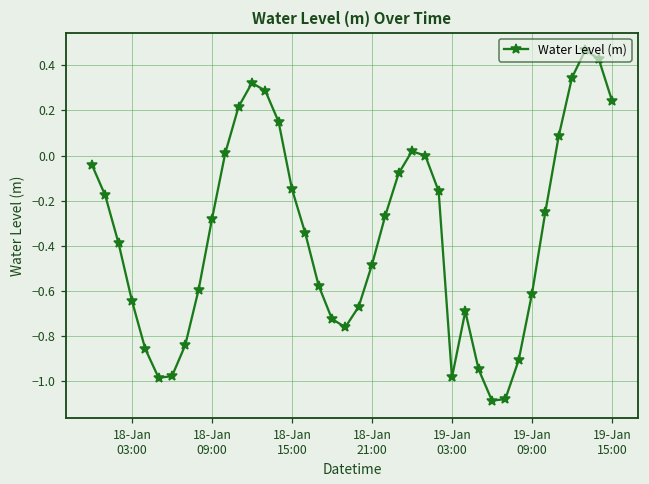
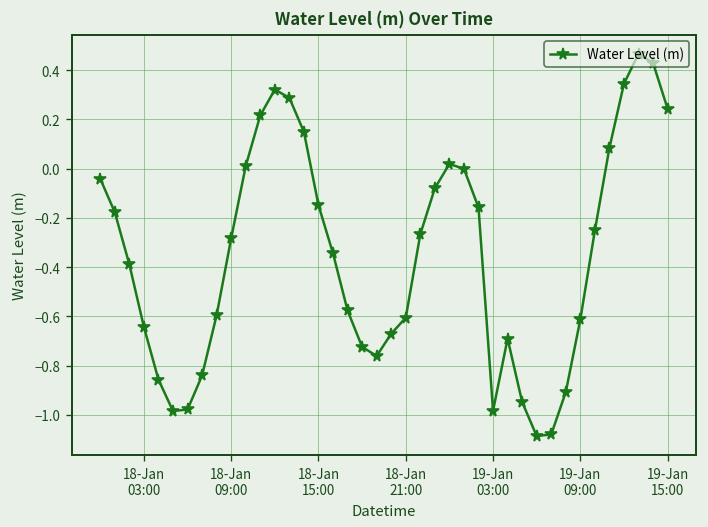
18-Jan 21:00: -0.48 -> -0.61
